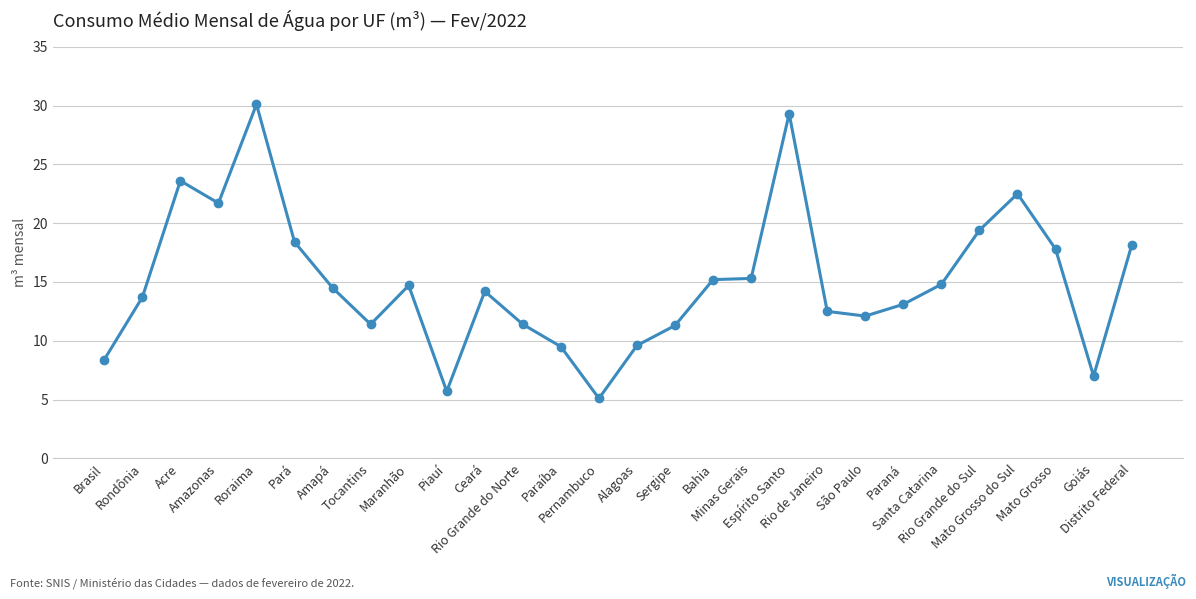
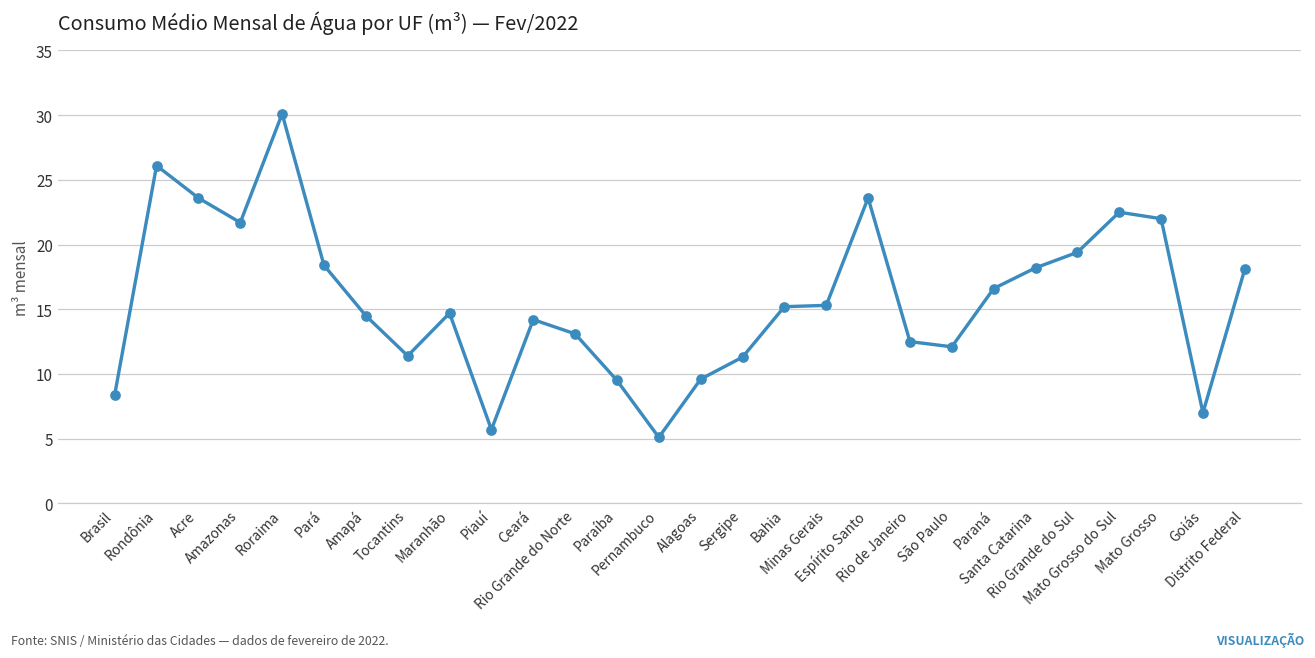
Rondônia: 13.7 -> 26.1
Rio Grande do Norte: 11.4 -> 13.1
Espírito Santo: 29.3 -> 23.6
Paraná: 13.1 -> 16.6
Santa Catarina: 14.8 -> 18.2
Mato Grosso: 17.8 -> 22.0
